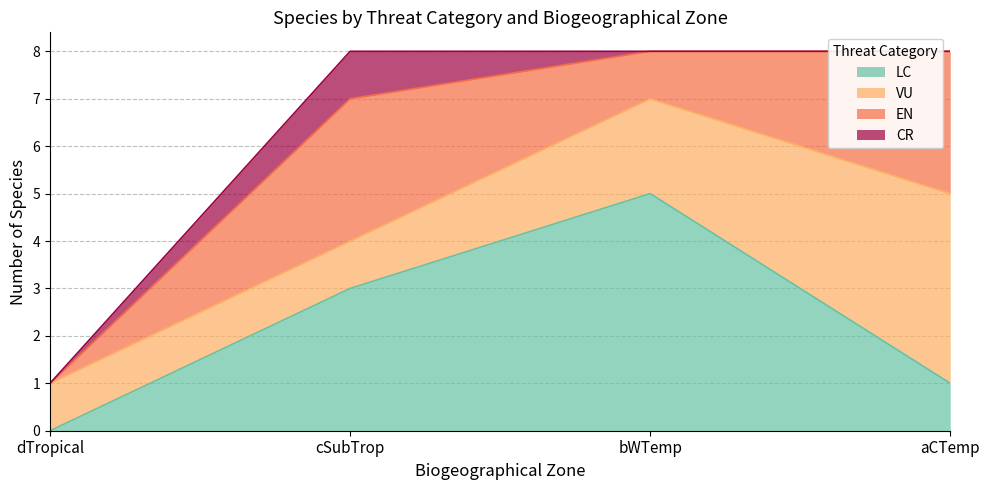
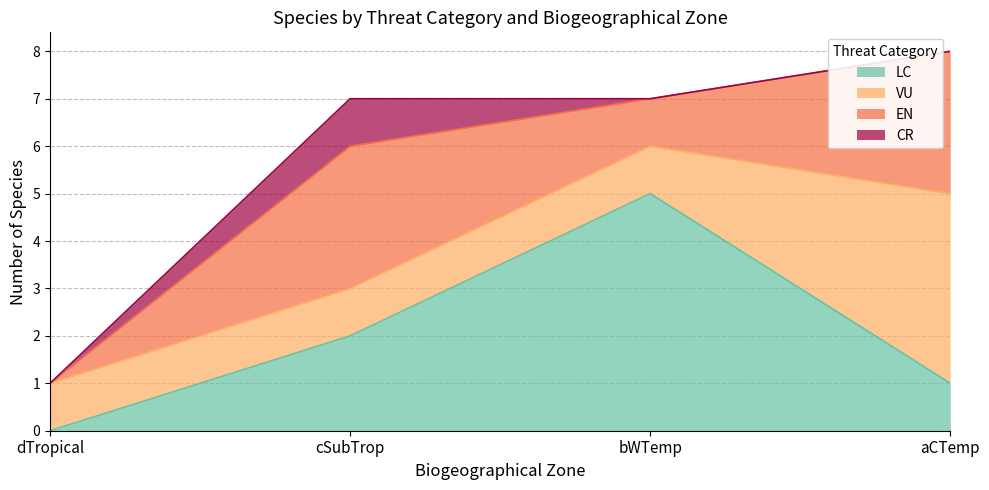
LC, cSubTrop: 3 -> 2
VU, bWTemp: 2 -> 1
